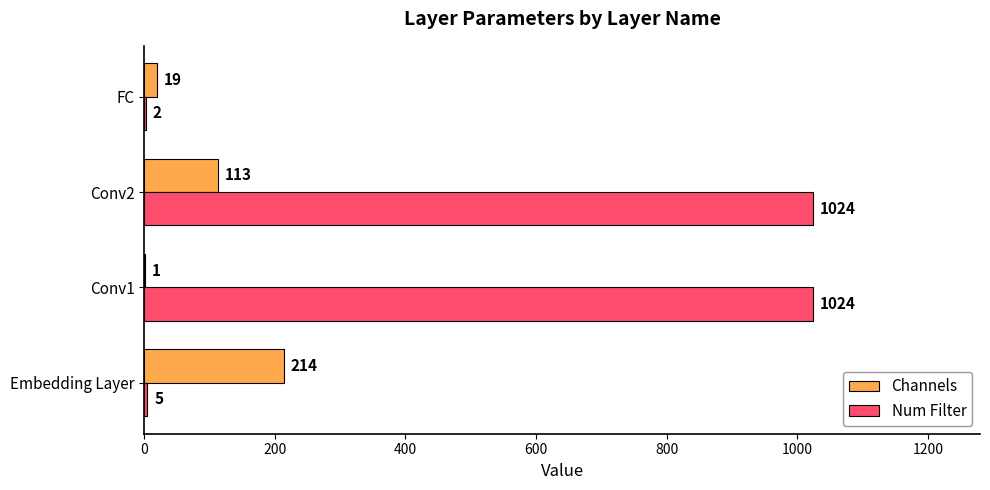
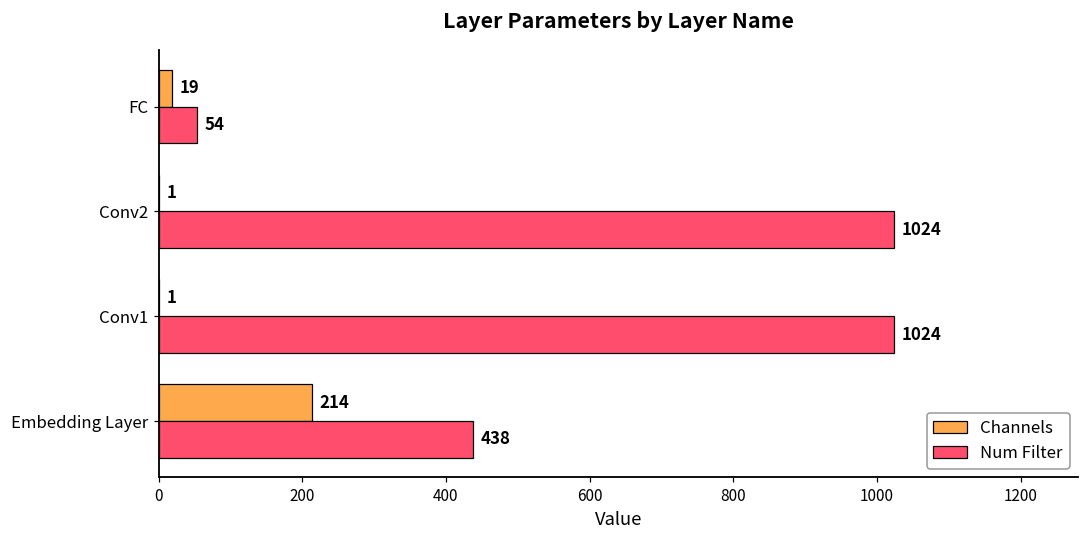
Num Filter, FC: 2 -> 54
Channels, Conv2: 113 -> 1
Num Filter, Embedding Layer: 5 -> 438
